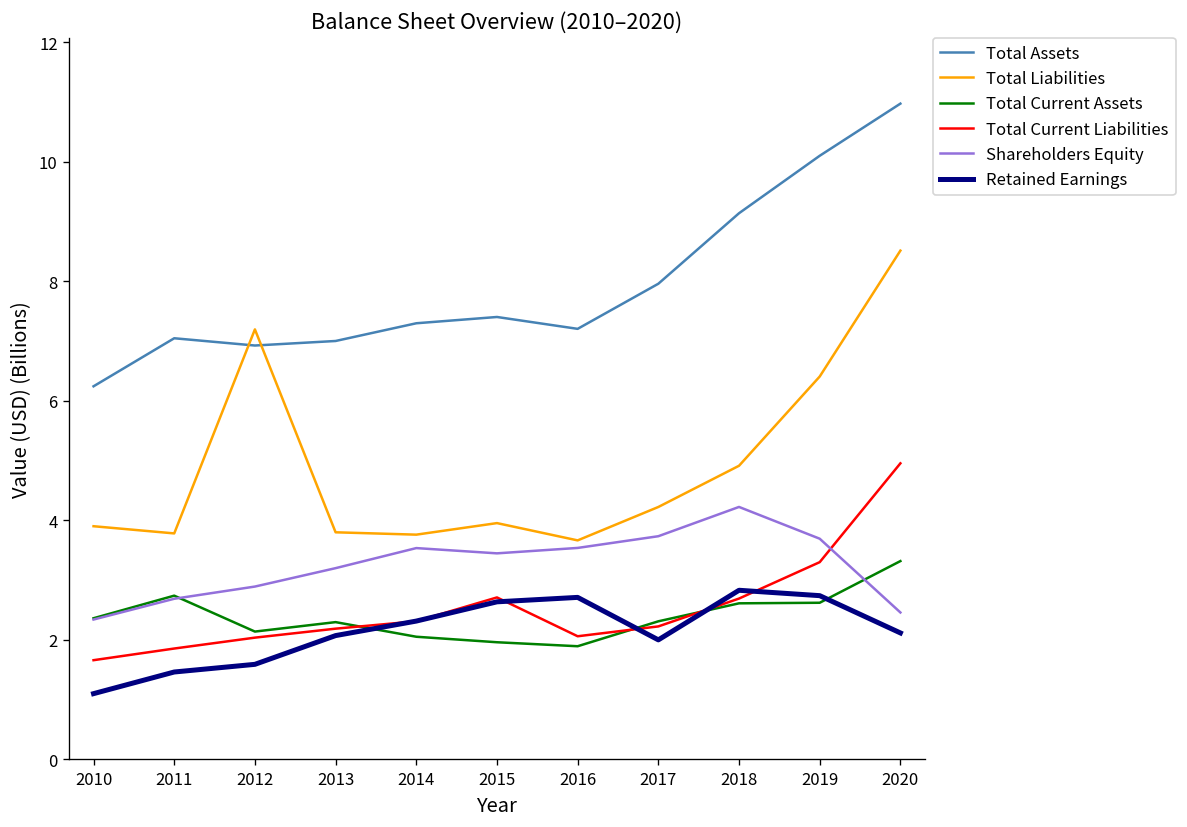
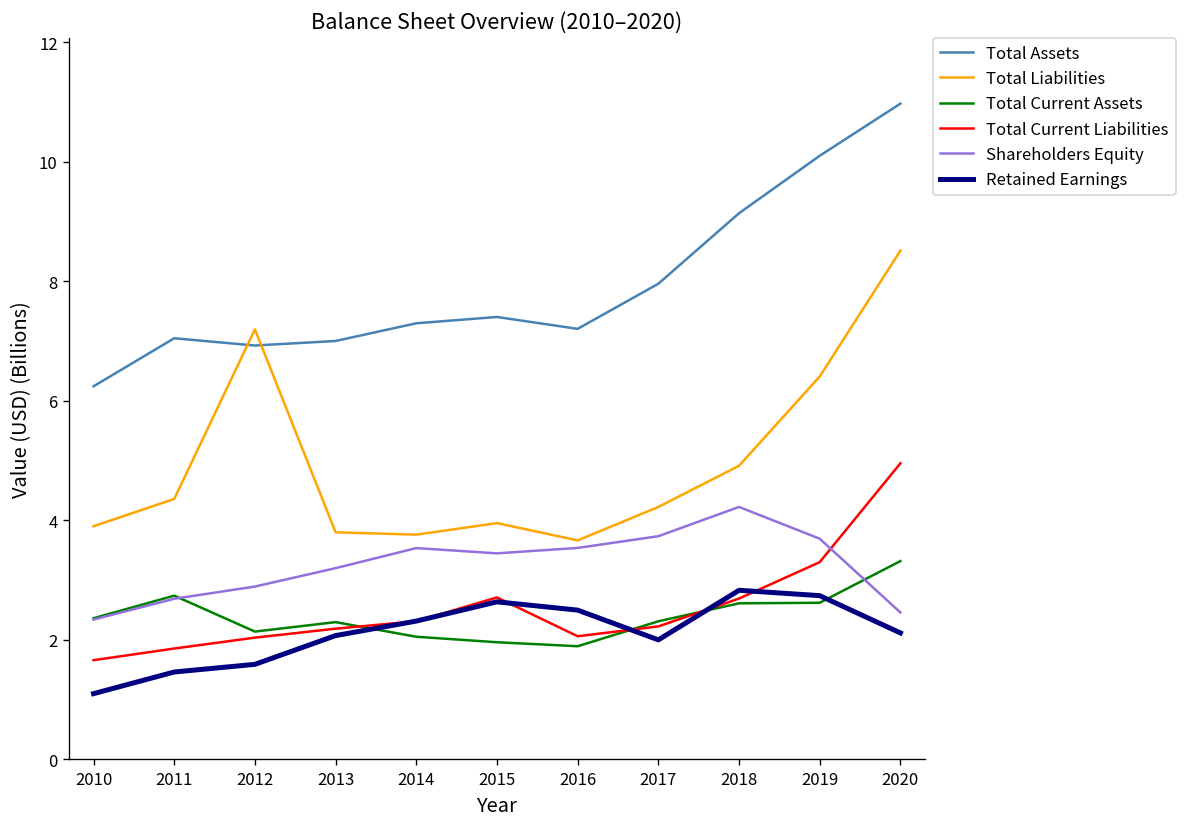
Total Liabilities, 2011: 3.8 -> 4.4
Retained Earnings, 2016: 2.7 -> 2.5
